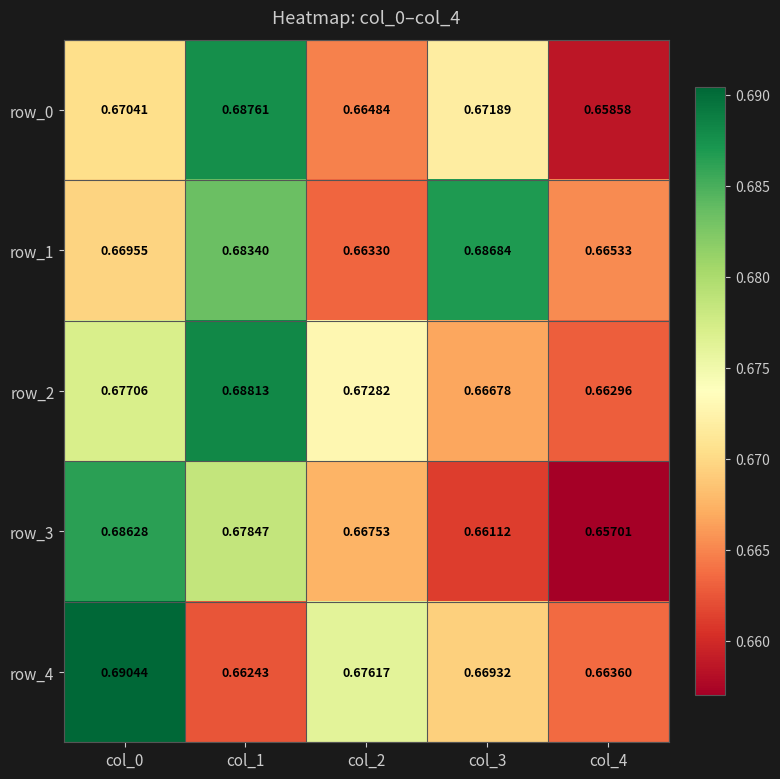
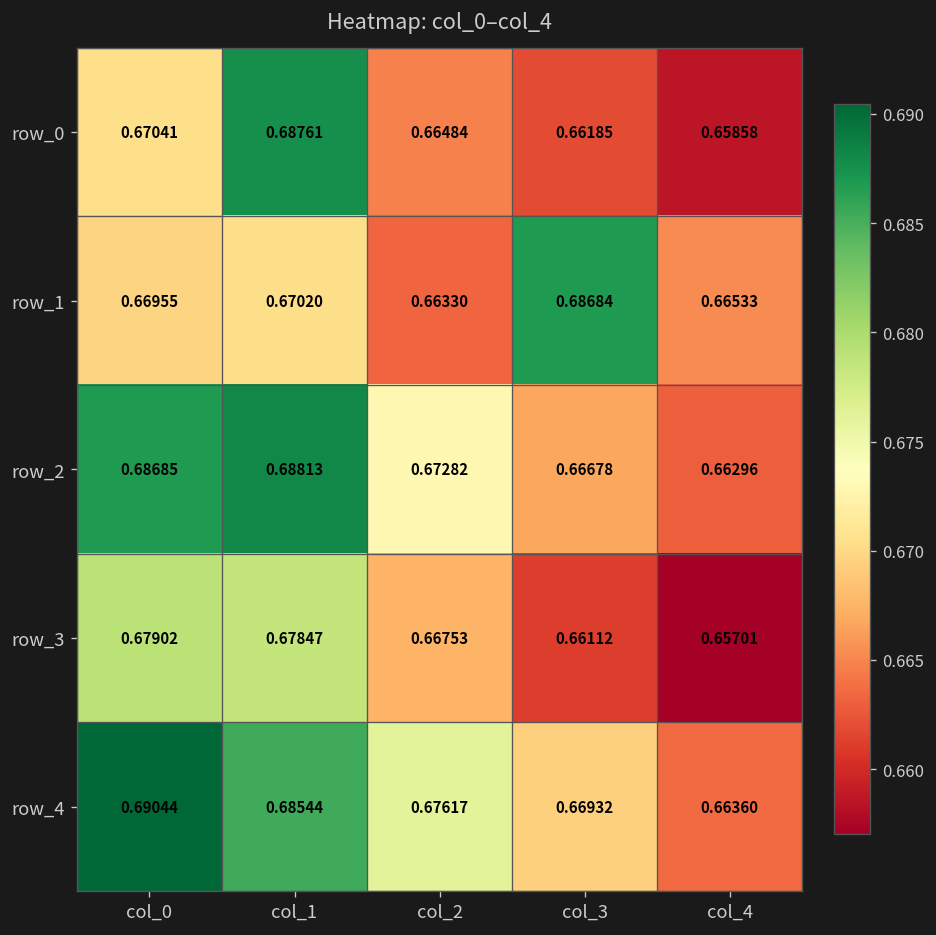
row_0, col_3: 0.67189 -> 0.66185
row_1, col_1: 0.68340 -> 0.67020
row_2, col_0: 0.67706 -> 0.68685
row_3, col_0: 0.68628 -> 0.67902
row_4, col_1: 0.66243 -> 0.68544
